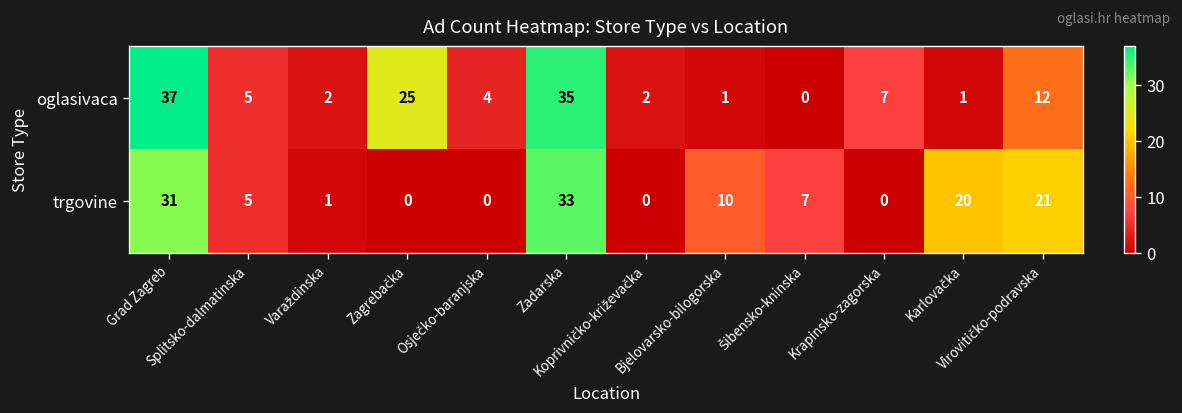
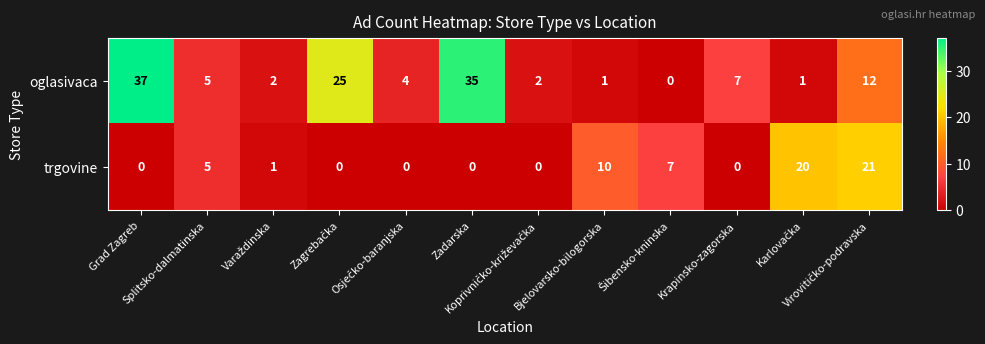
trgovine, Grad Zagreb: 31 -> 0
trgovine, Zadarska: 33 -> 0
